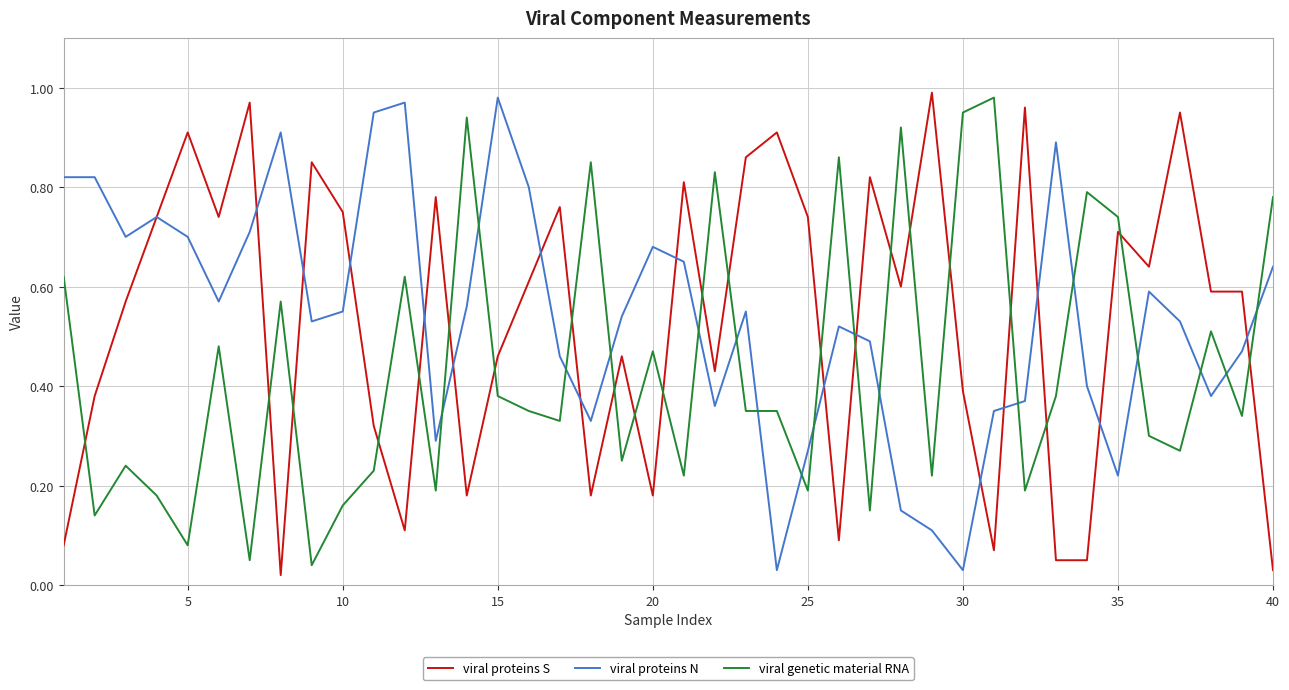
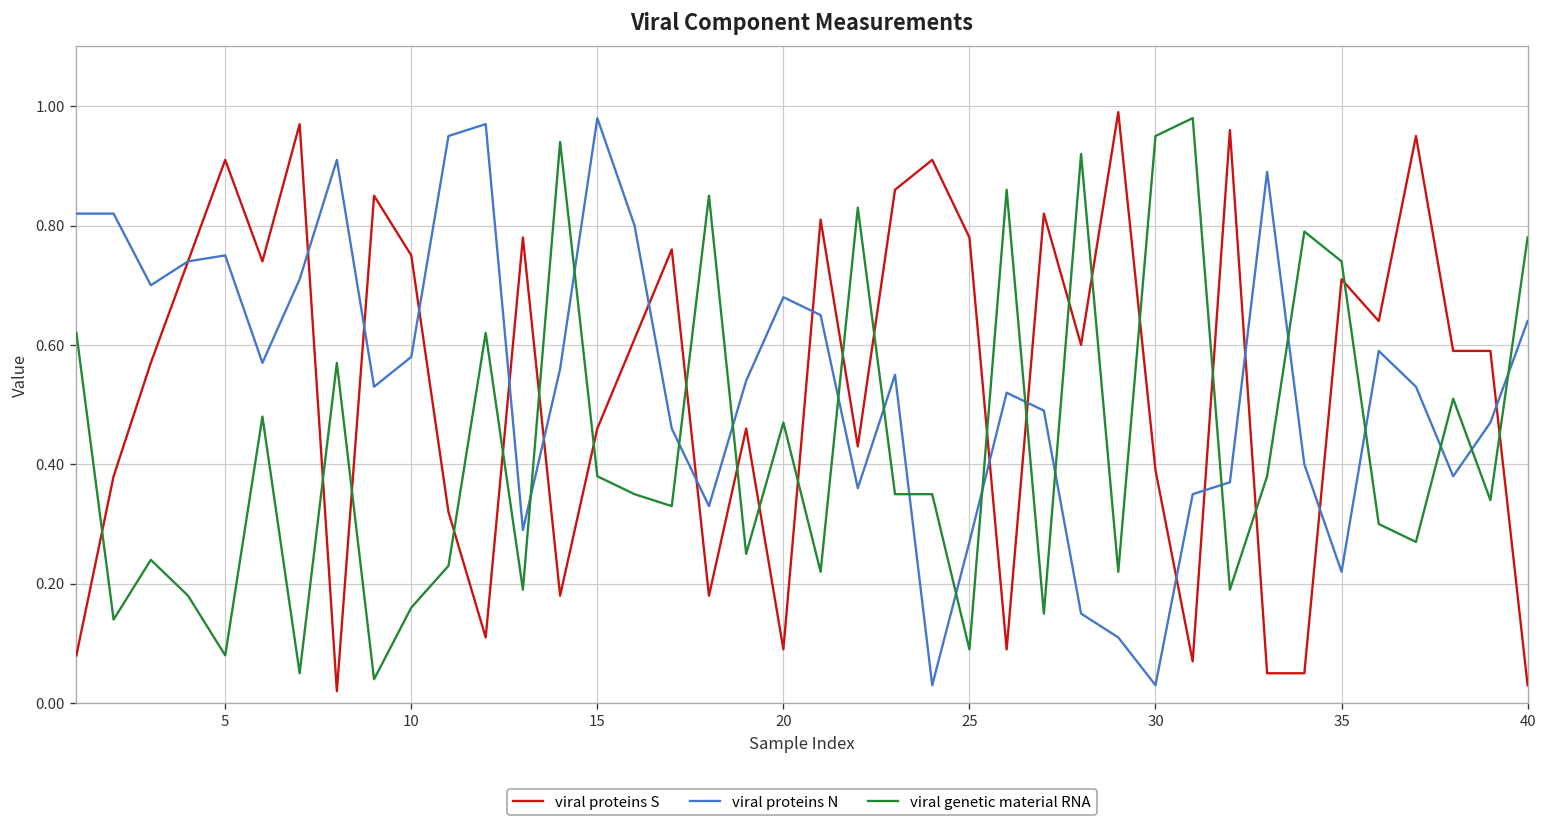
viral proteins N, 5: 0.70 -> 0.75
viral proteins N, 10: 0.55 -> 0.58
viral proteins S, 20: 0.18 -> 0.09
viral proteins S, 25: 0.74 -> 0.78
viral genetic material RNA, 25: 0.19 -> 0.09
